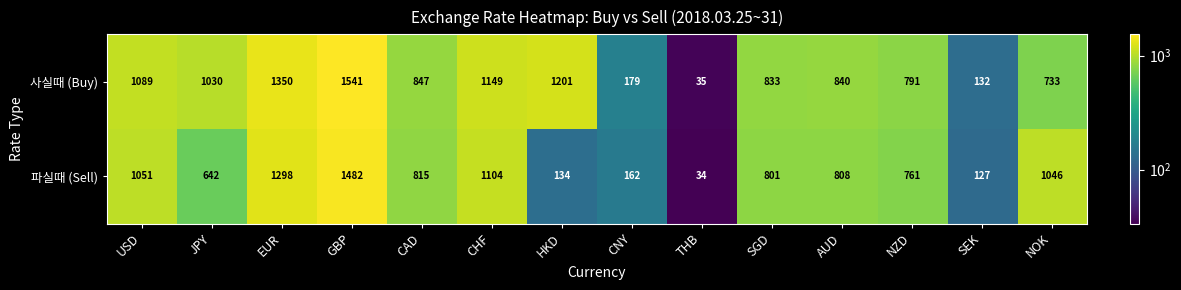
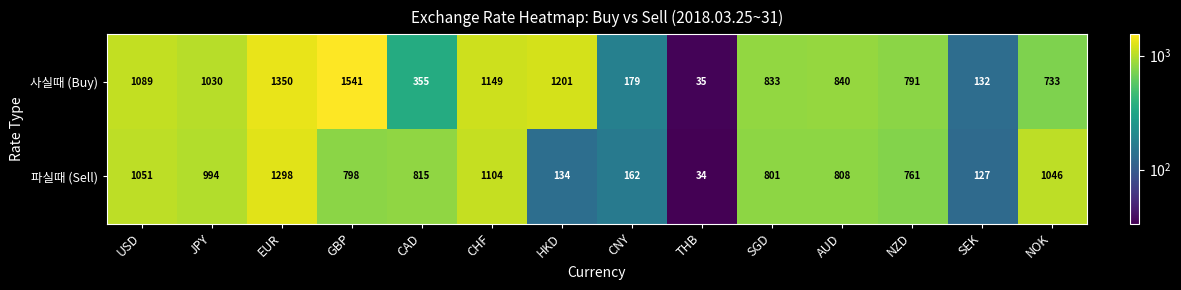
사실때 (Buy), CAD: 847 -> 355
파실때 (Sell), JPY: 642 -> 994
파실때 (Sell), GBP: 1482 -> 798
